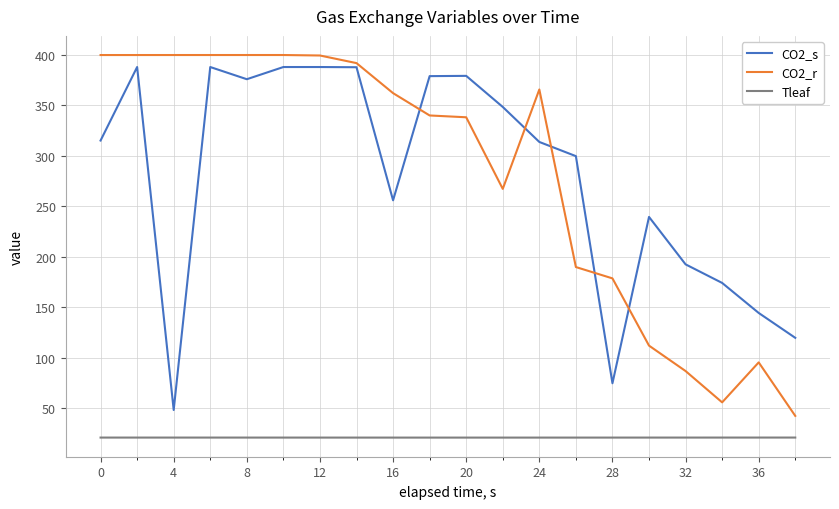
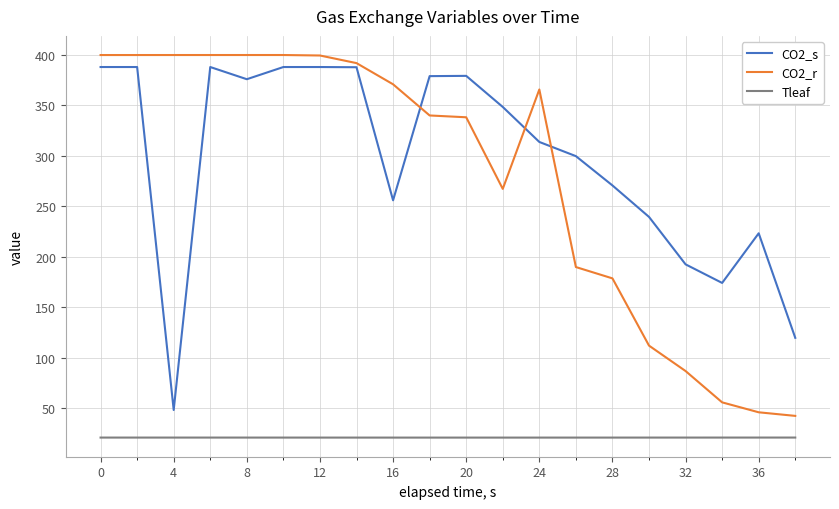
CO2_s, 0: 315 -> 388
CO2_r, 16: 362 -> 371
CO2_s, 28: 75 -> 271
CO2_s, 36: 144 -> 223
CO2_r, 36: 95 -> 46
